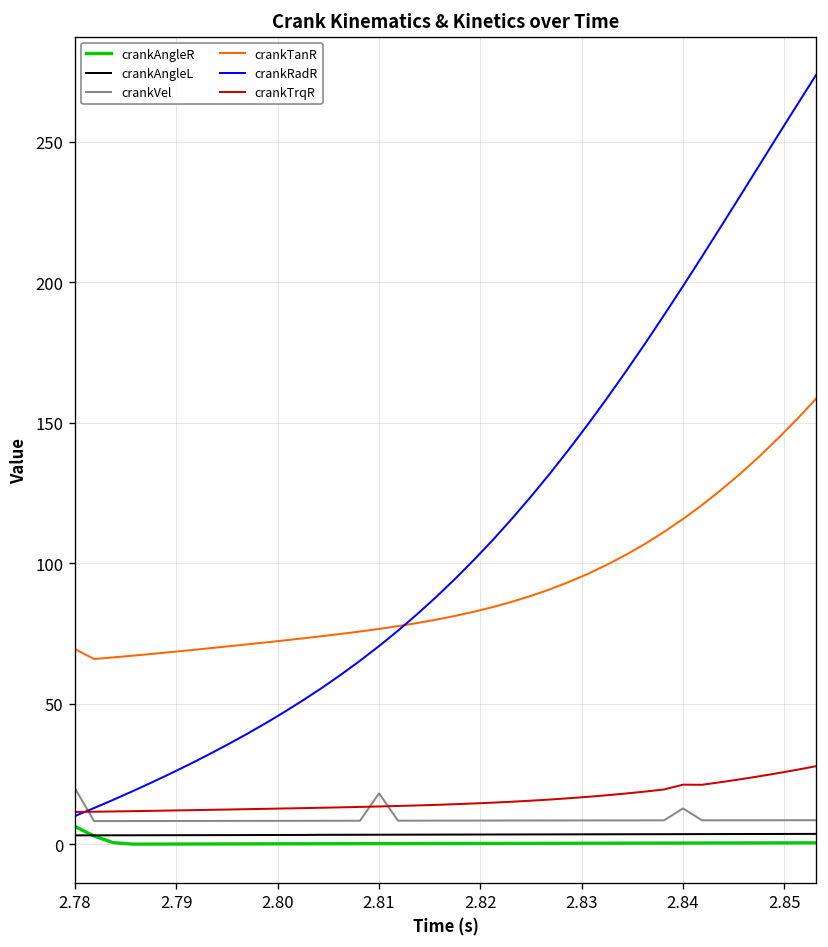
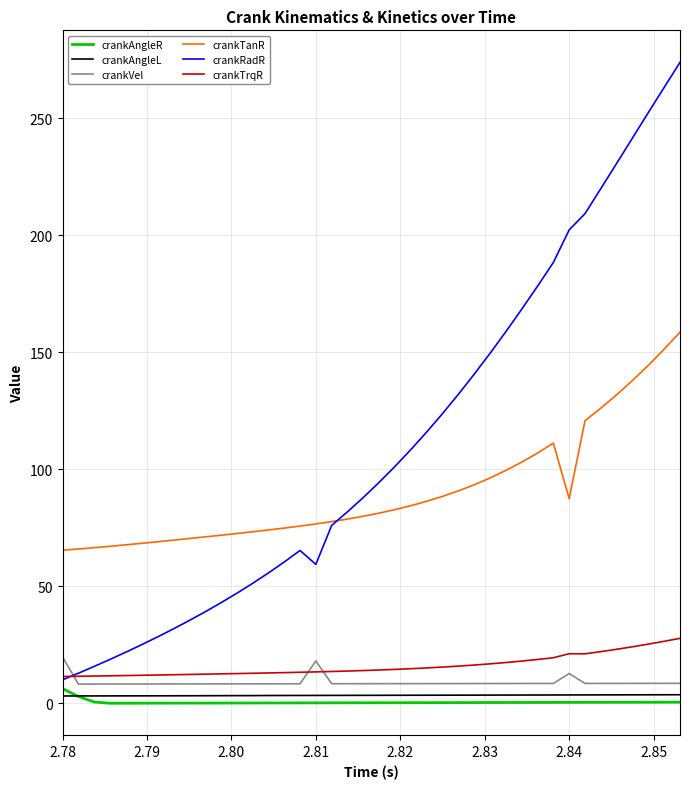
crankTanR, 2.78: 69 -> 65
crankRadR, 2.81: 70 -> 59
crankTanR, 2.84: 116 -> 87
crankRadR, 2.84: 199 -> 202
